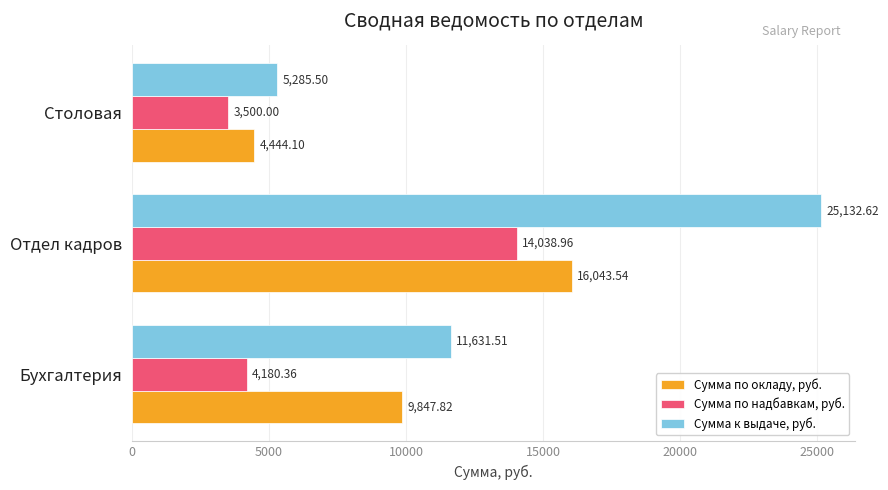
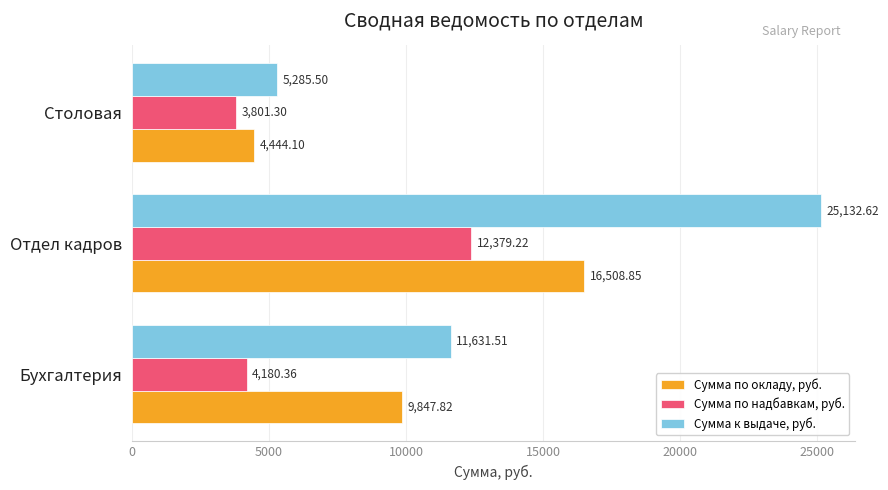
Сумма по надбавкам, руб., Столовая: 3,500.00 -> 3,801.30
Сумма по надбавкам, руб., Отдел кадров: 14,038.96 -> 12,379.22
Сумма по окладу, руб., Отдел кадров: 16,043.54 -> 16,508.85
